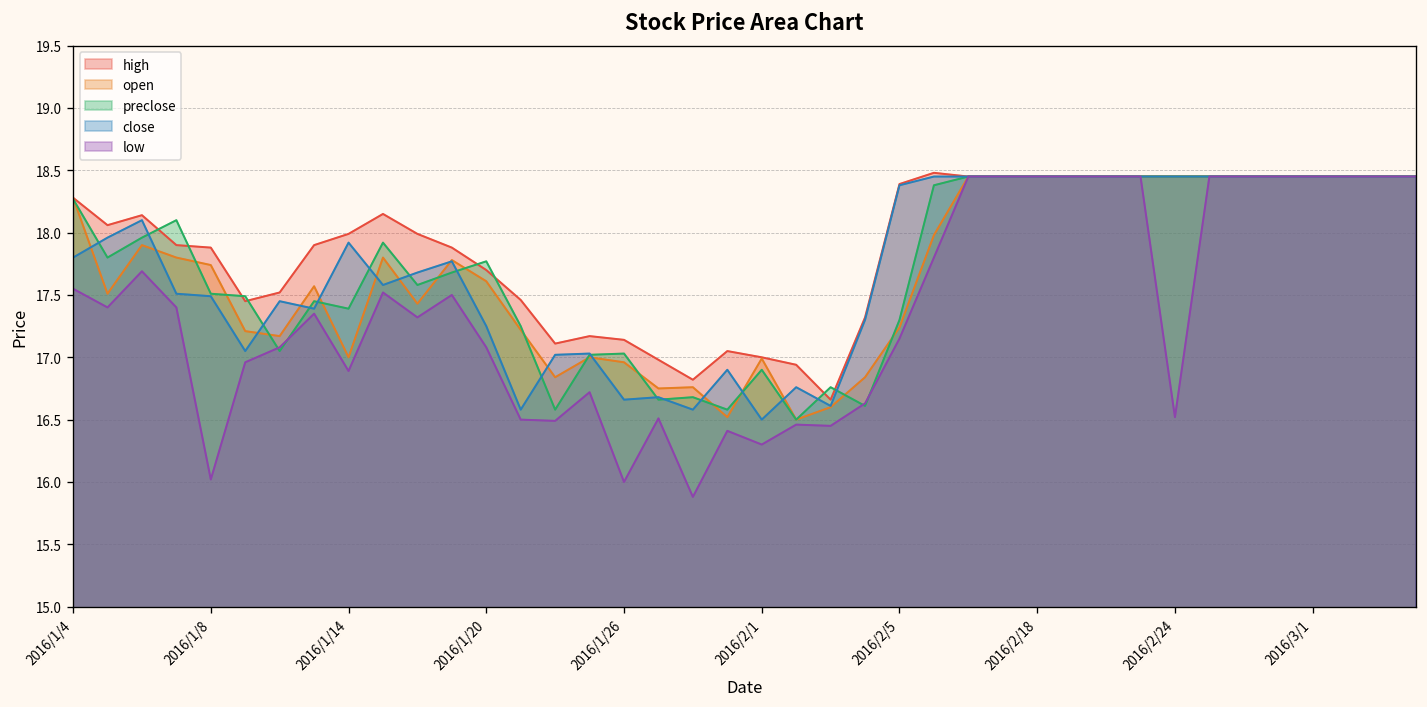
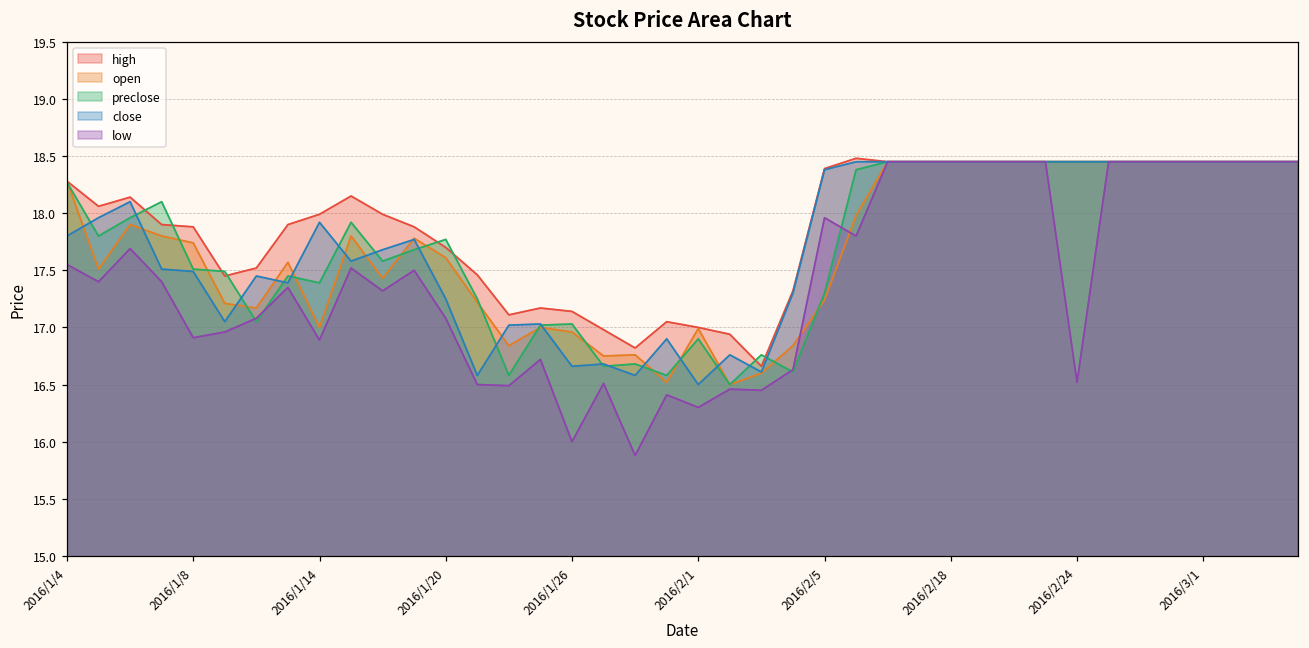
low, 2016/1/8: 16.02 -> 16.91
low, 2016/2/5: 17.15 -> 17.96
